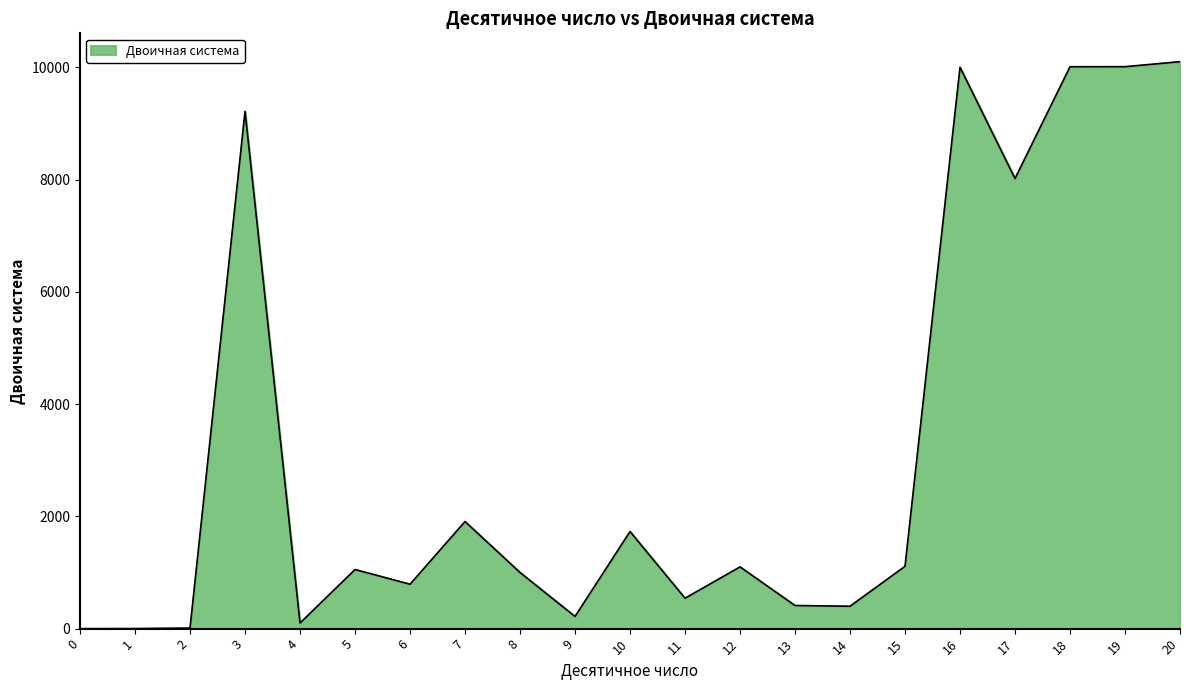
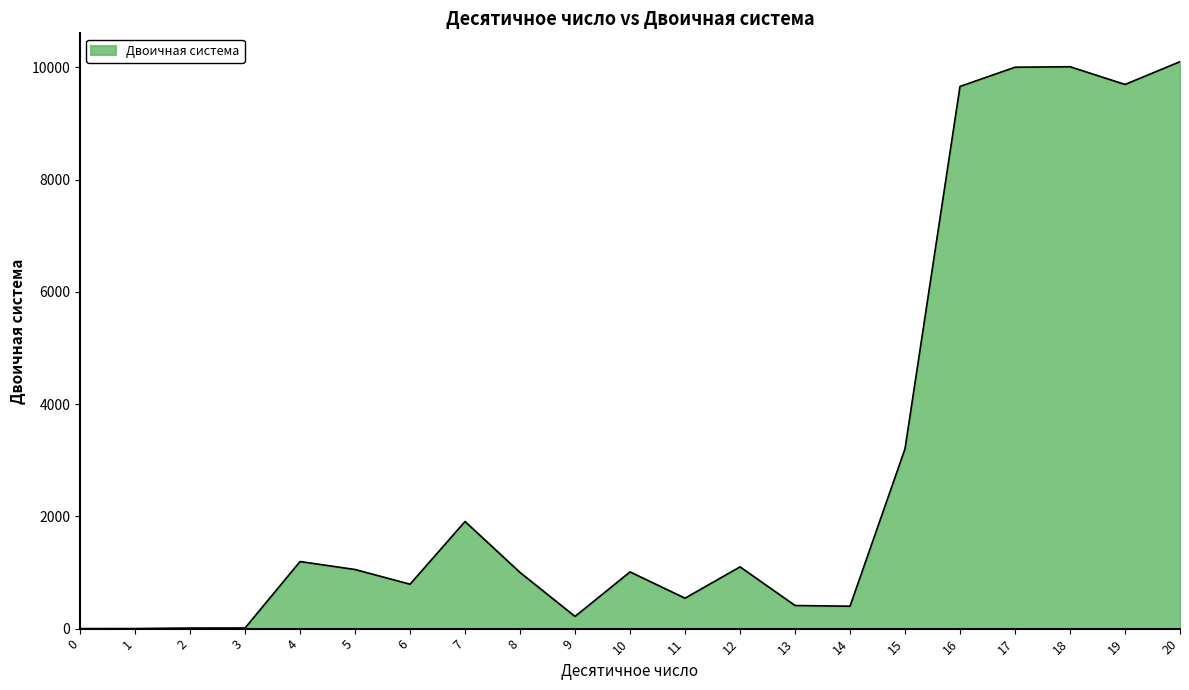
3: 9200 -> 0
4: 100 -> 1200
10: 1700 -> 1000
15: 1100 -> 3200
16: 10000 -> 9700
17: 8000 -> 10000
19: 10000 -> 9700
